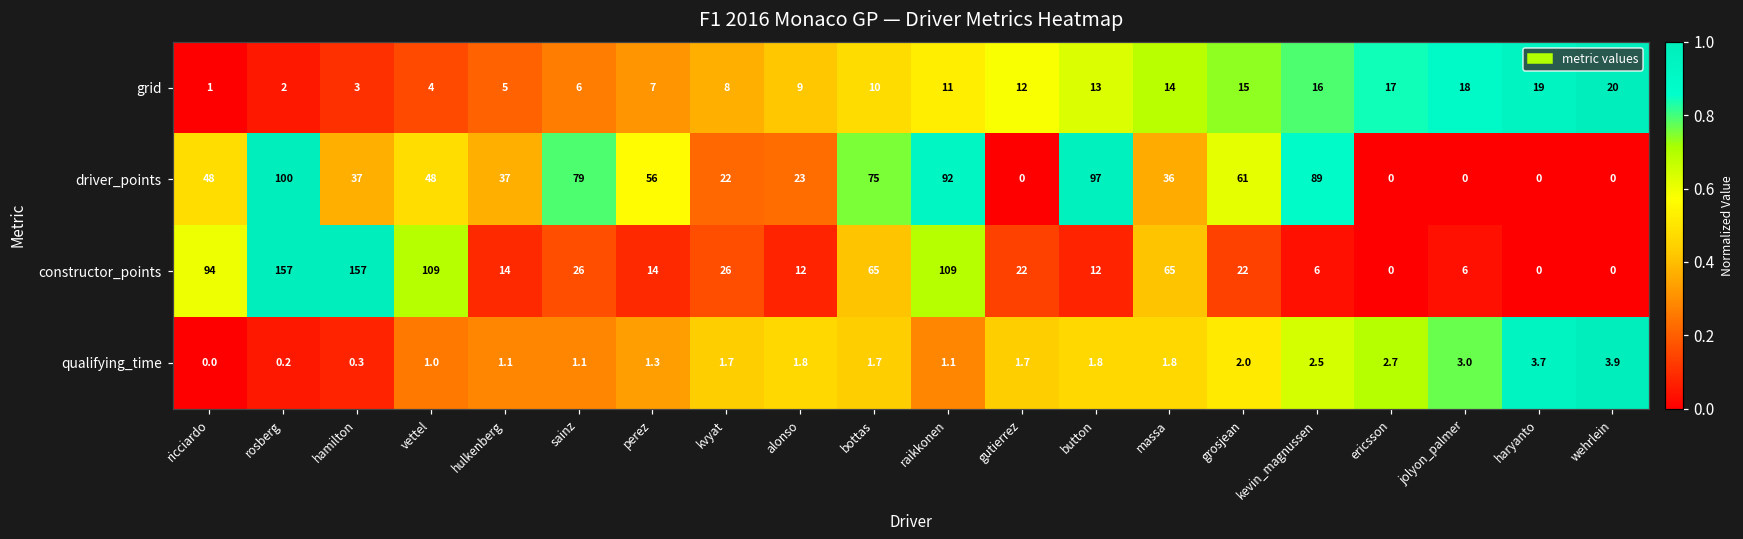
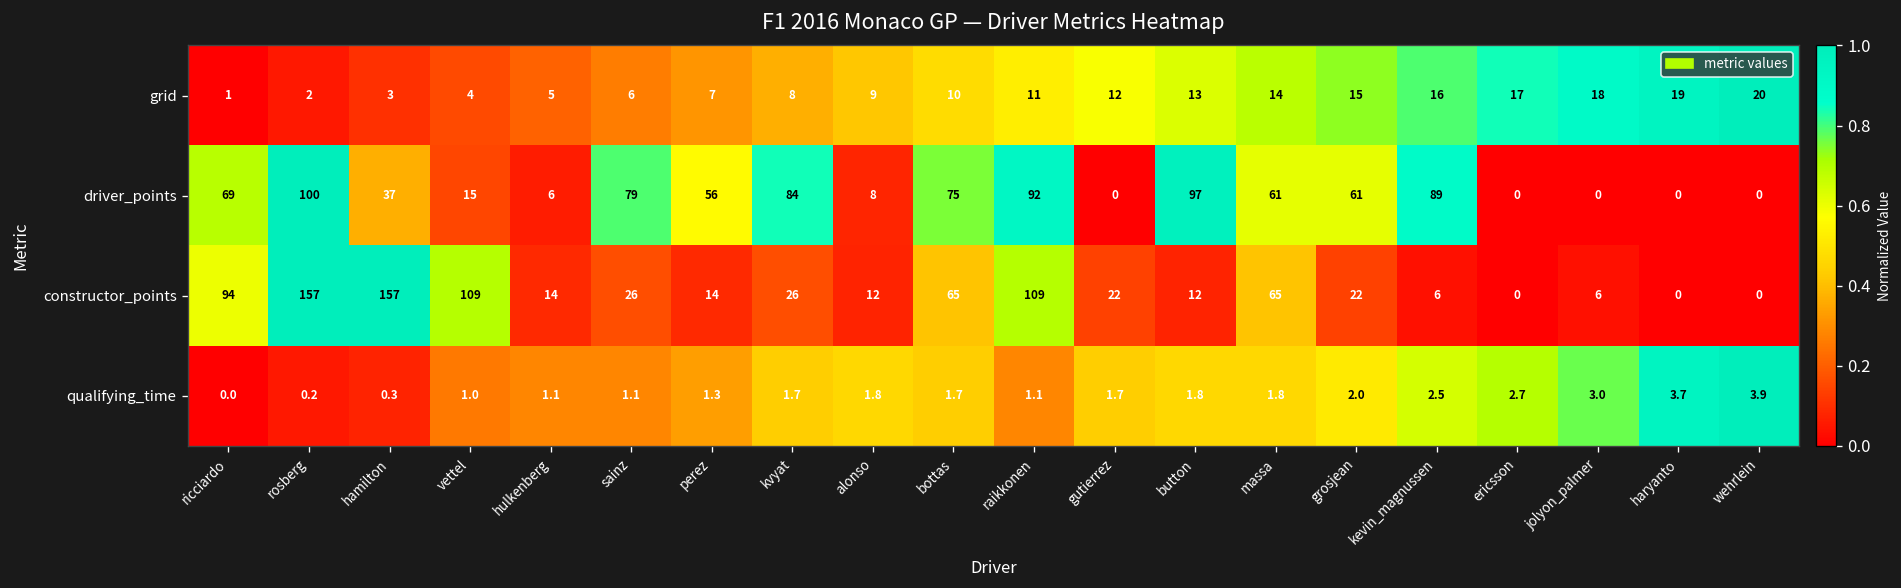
driver_points, ricciardo: 48 -> 69
driver_points, vettel: 48 -> 15
driver_points, hulkenberg: 37 -> 6
driver_points, kvyat: 22 -> 84
driver_points, alonso: 23 -> 8
driver_points, massa: 36 -> 61
